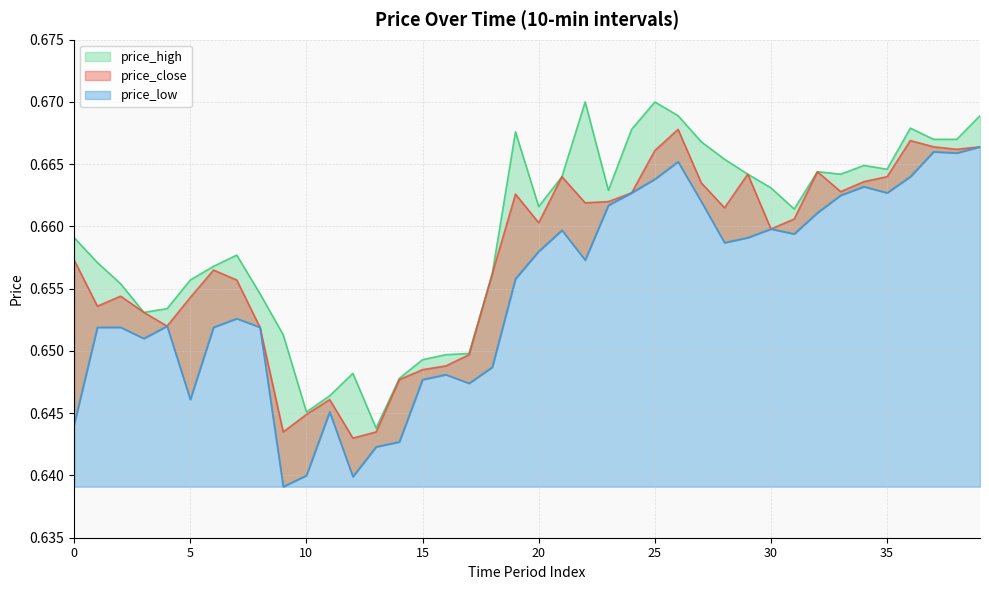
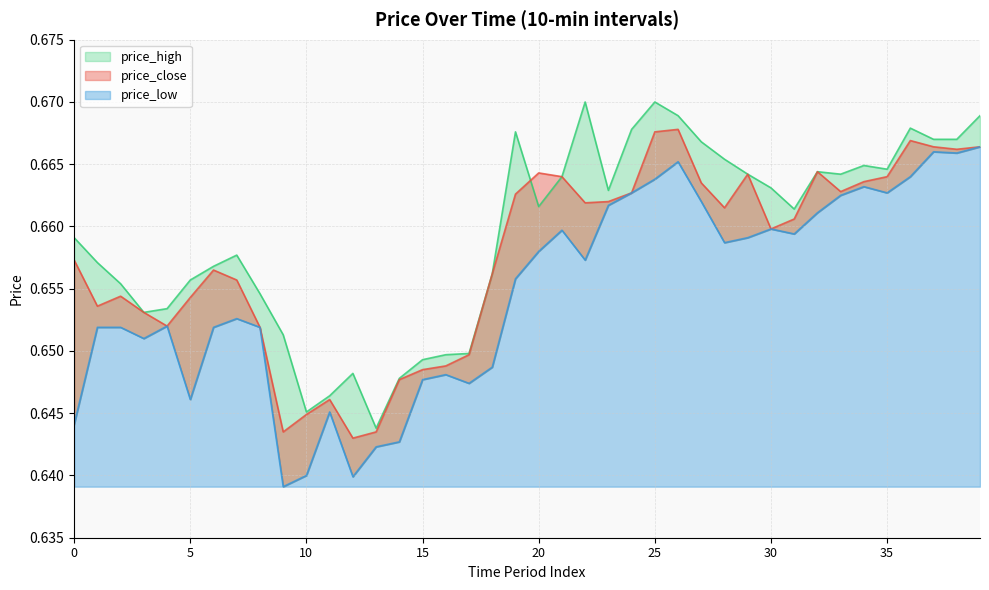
price_close, 20: 0.6603 -> 0.6643
price_close, 25: 0.6661 -> 0.6676
